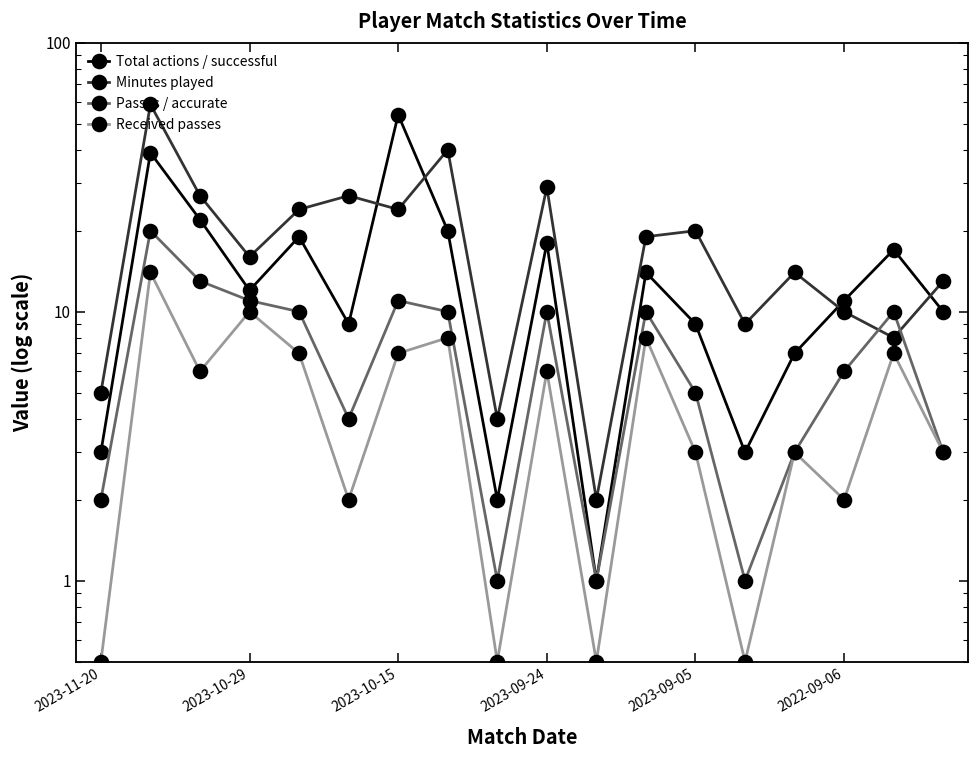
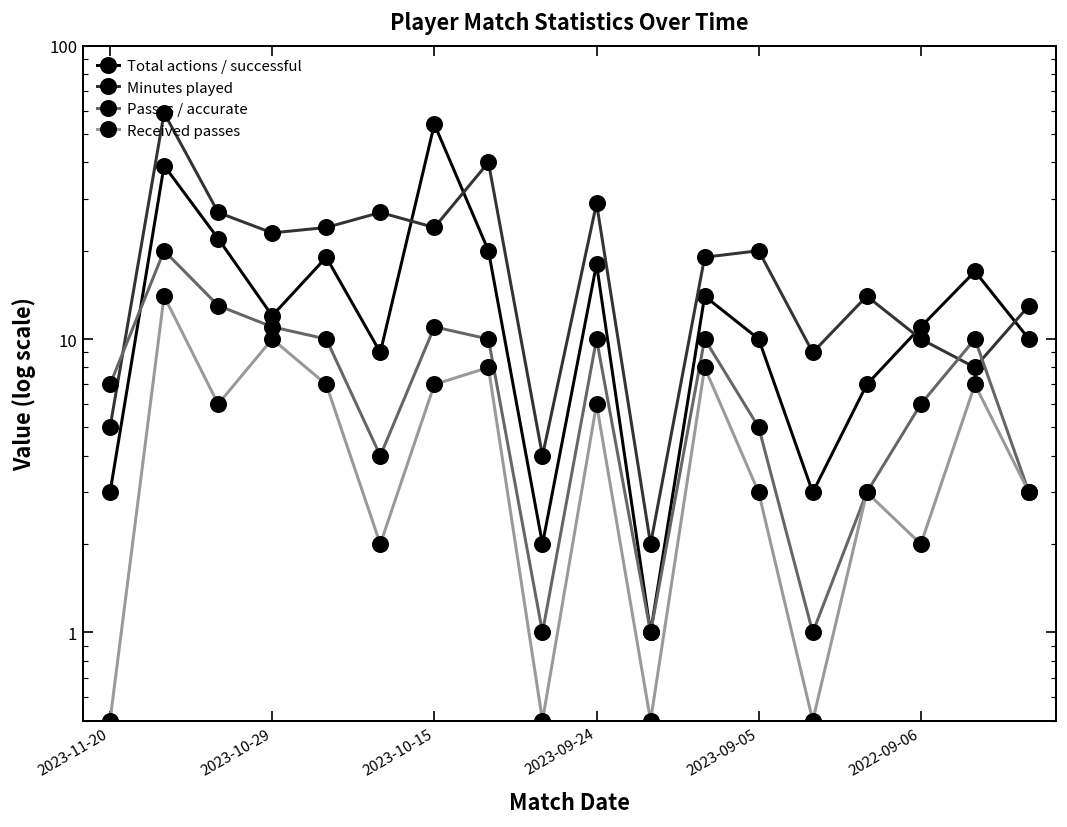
Passes / accurate, 2023-11-20: 2 -> 7
Minutes played, 2023-10-29: 16 -> 23
Total actions / successful, 2023-09-05: 9 -> 10
